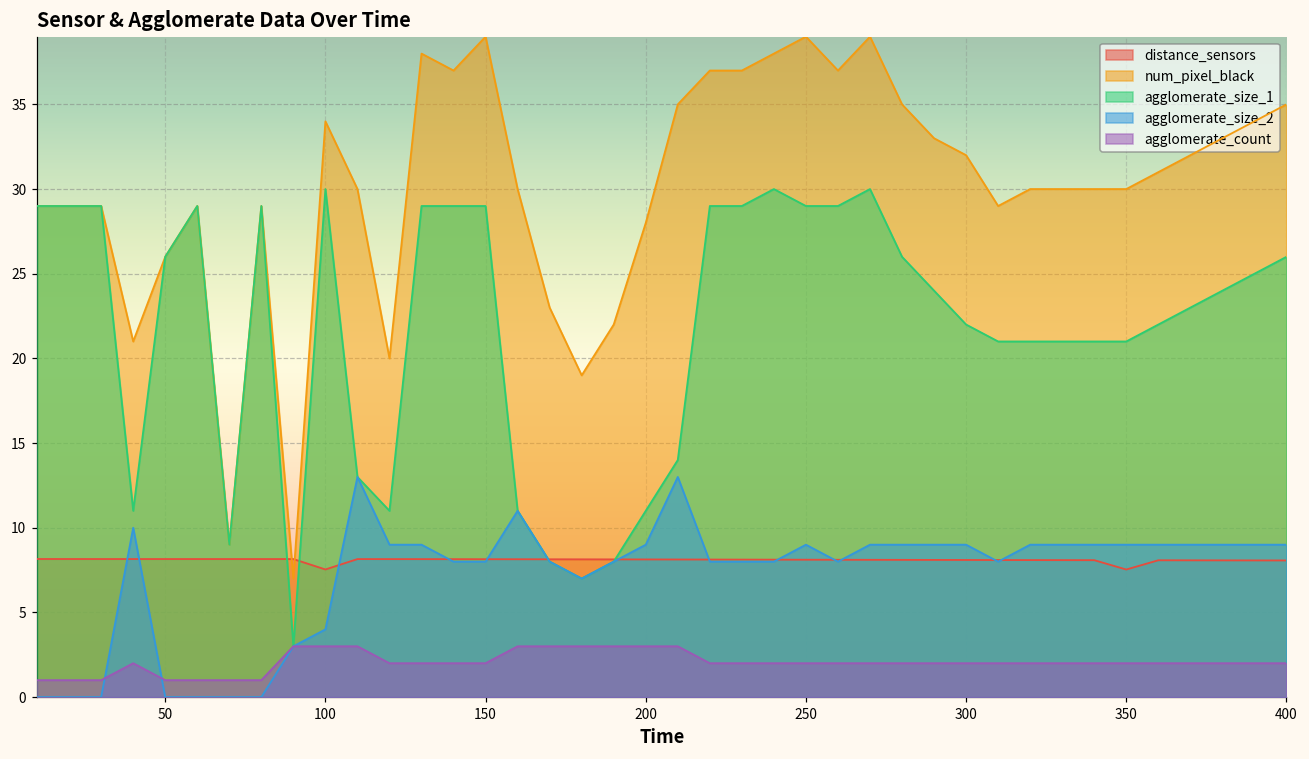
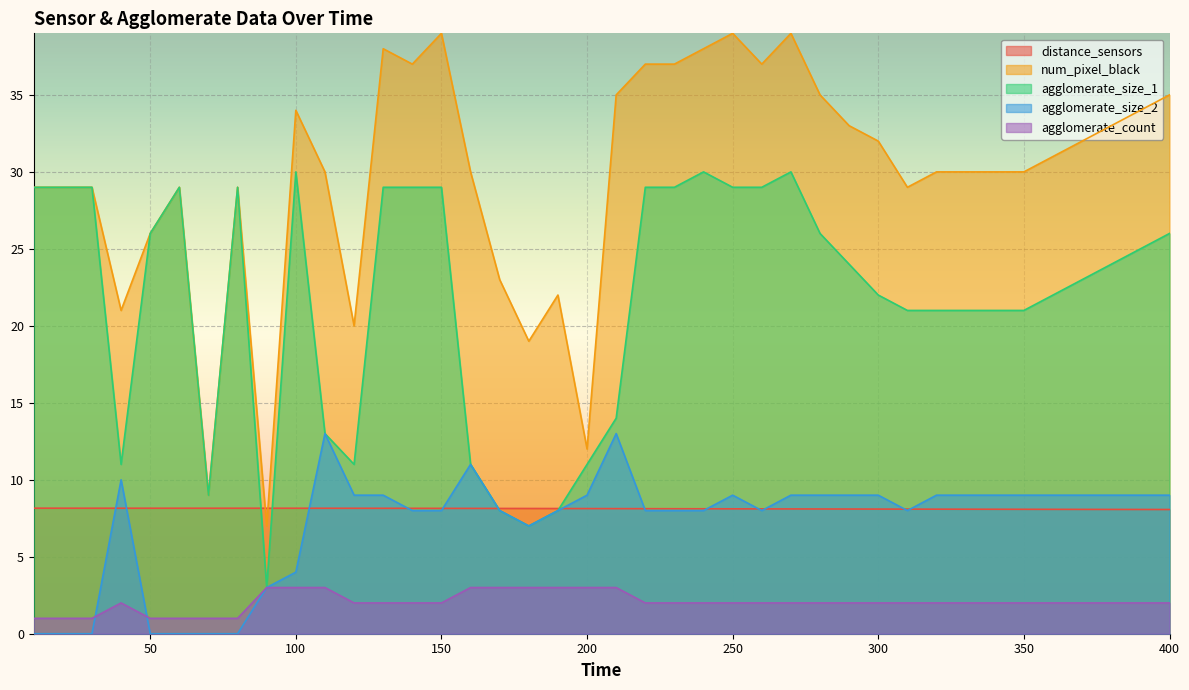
distance_sensors, 100: 7.5 -> 8.2
num_pixel_black, 200: 28 -> 12
distance_sensors, 350: 7.5 -> 8.1
